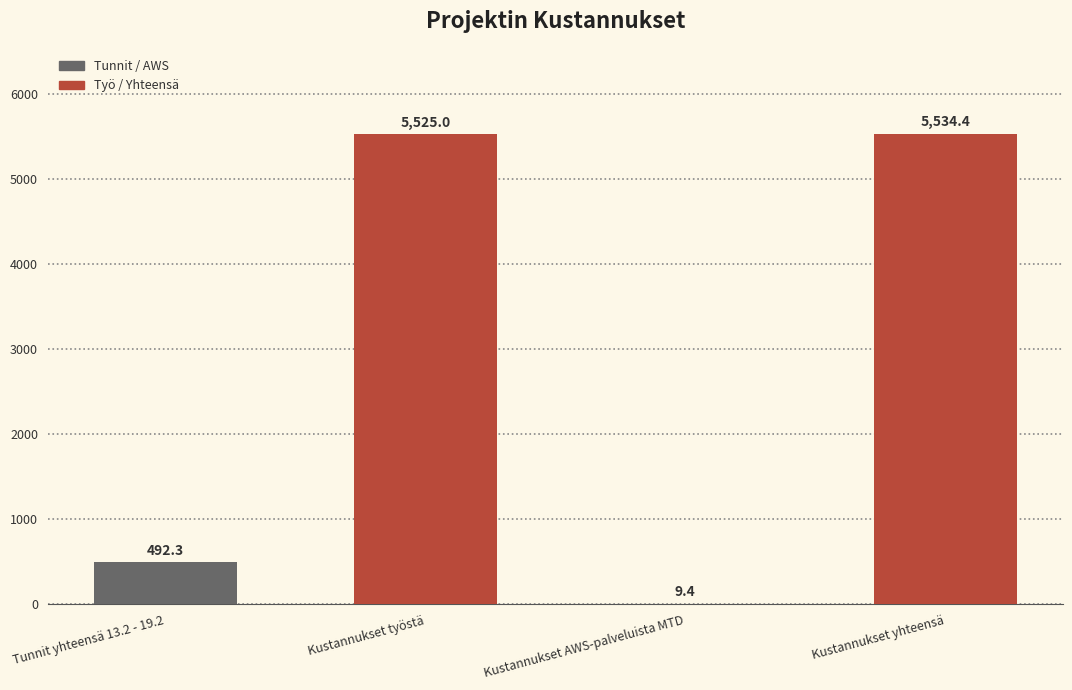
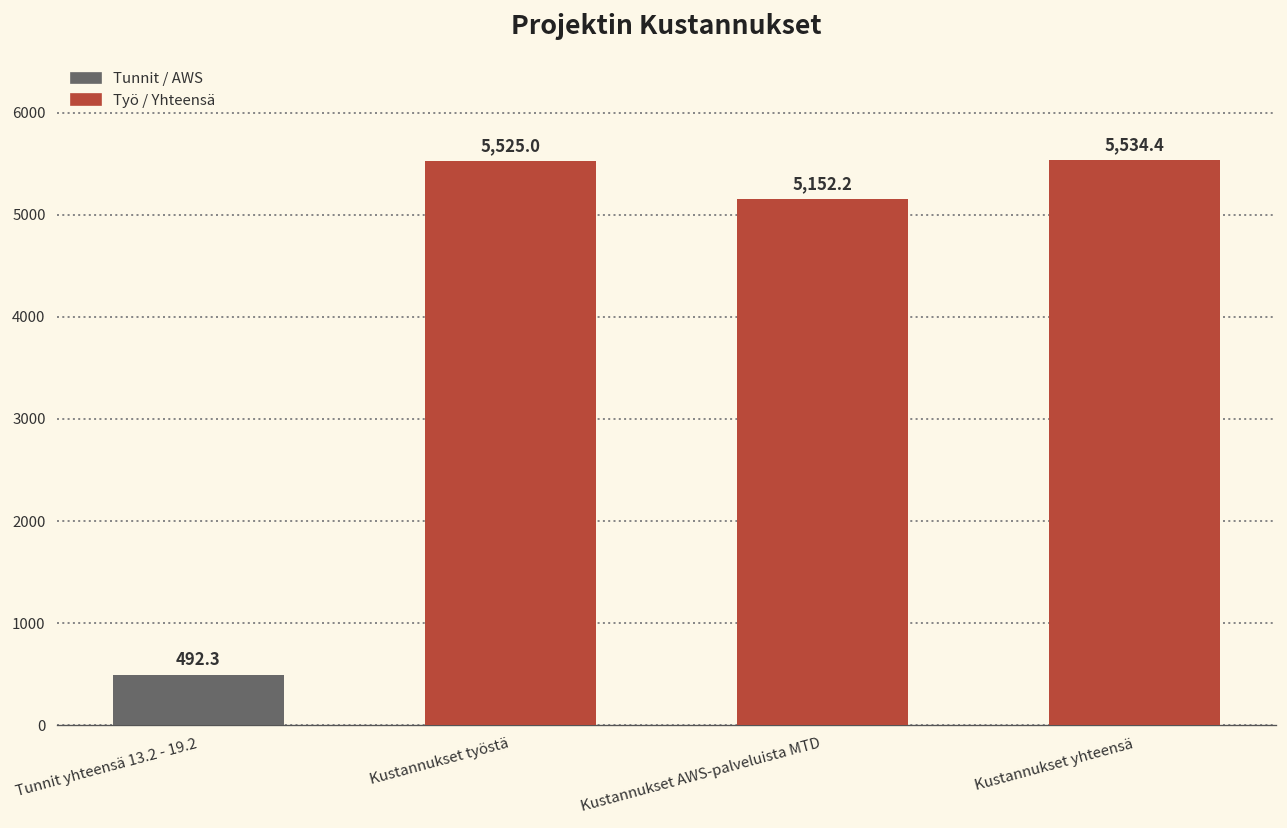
Kustannukset AWS-palveluista MTD: 9.4 -> 5,152.2
